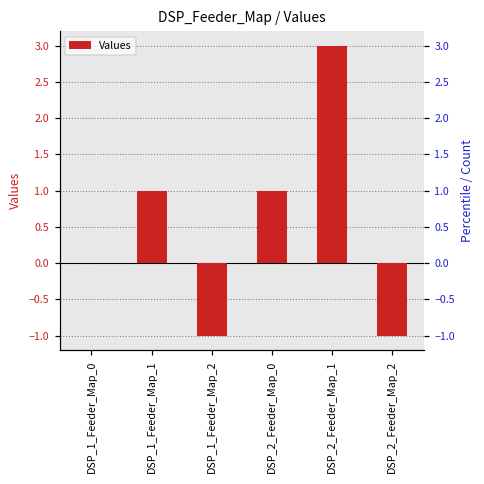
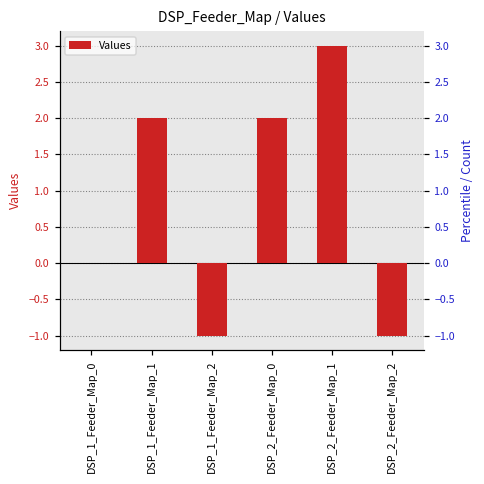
DSP_1_Feeder_Map_1: 1 -> 2
DSP_2_Feeder_Map_0: 1 -> 2
